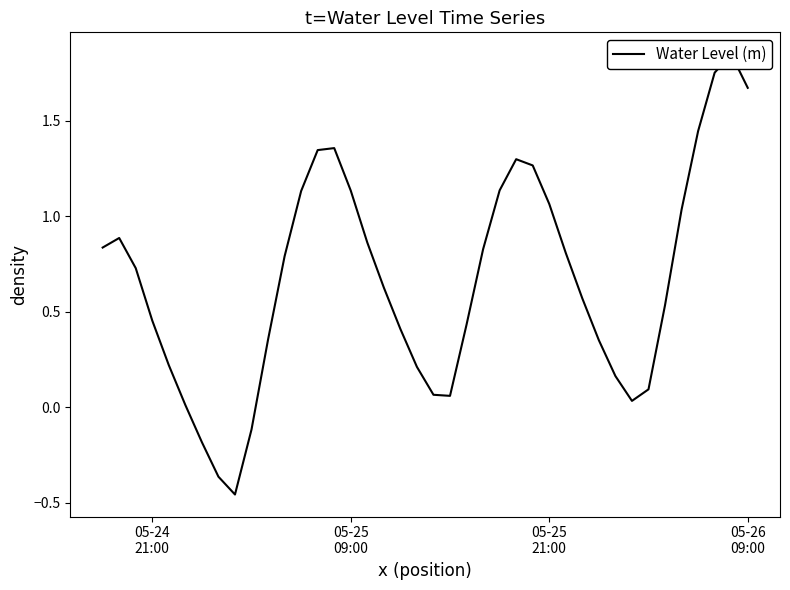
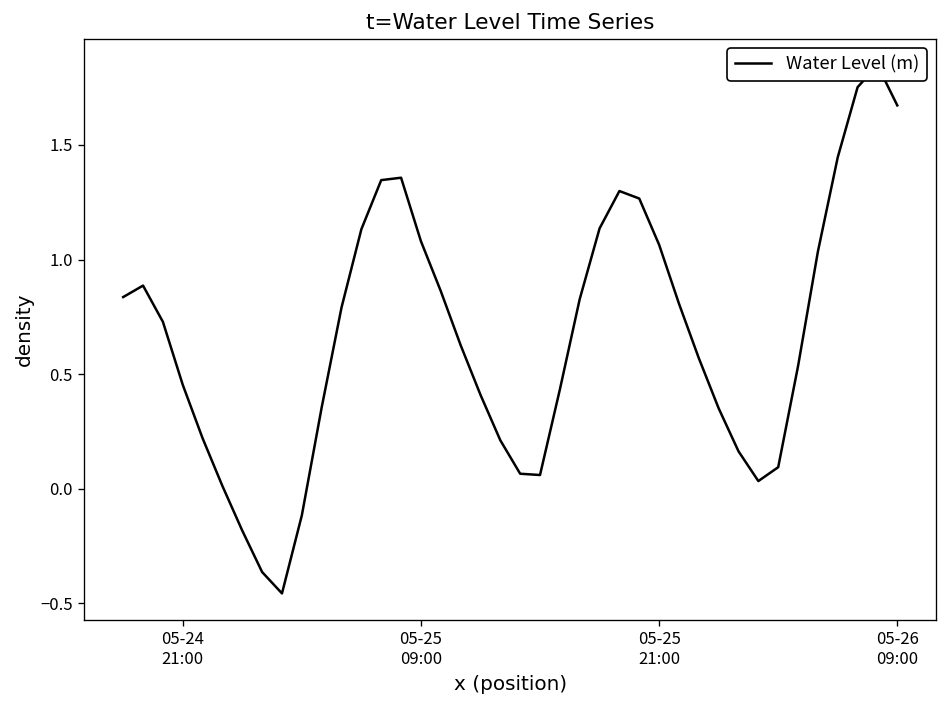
05-25 09:00: 1.13 -> 1.08
